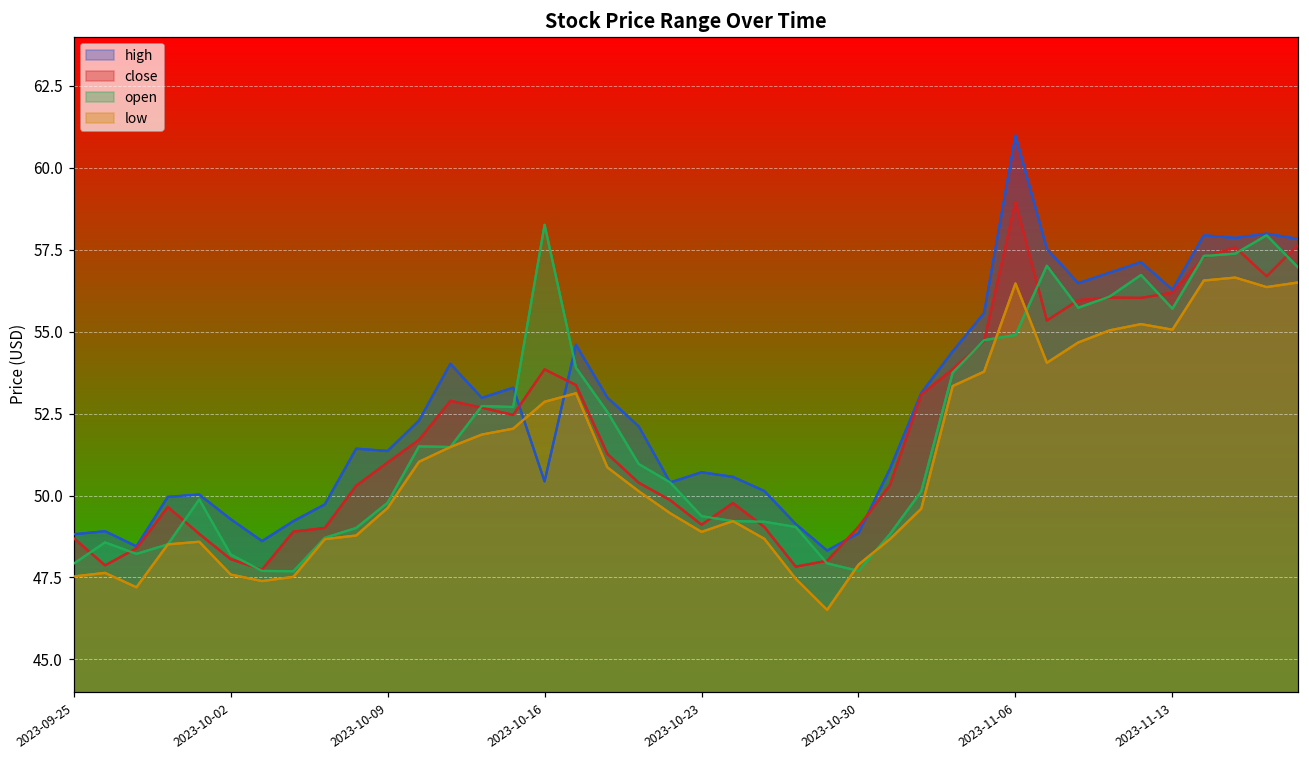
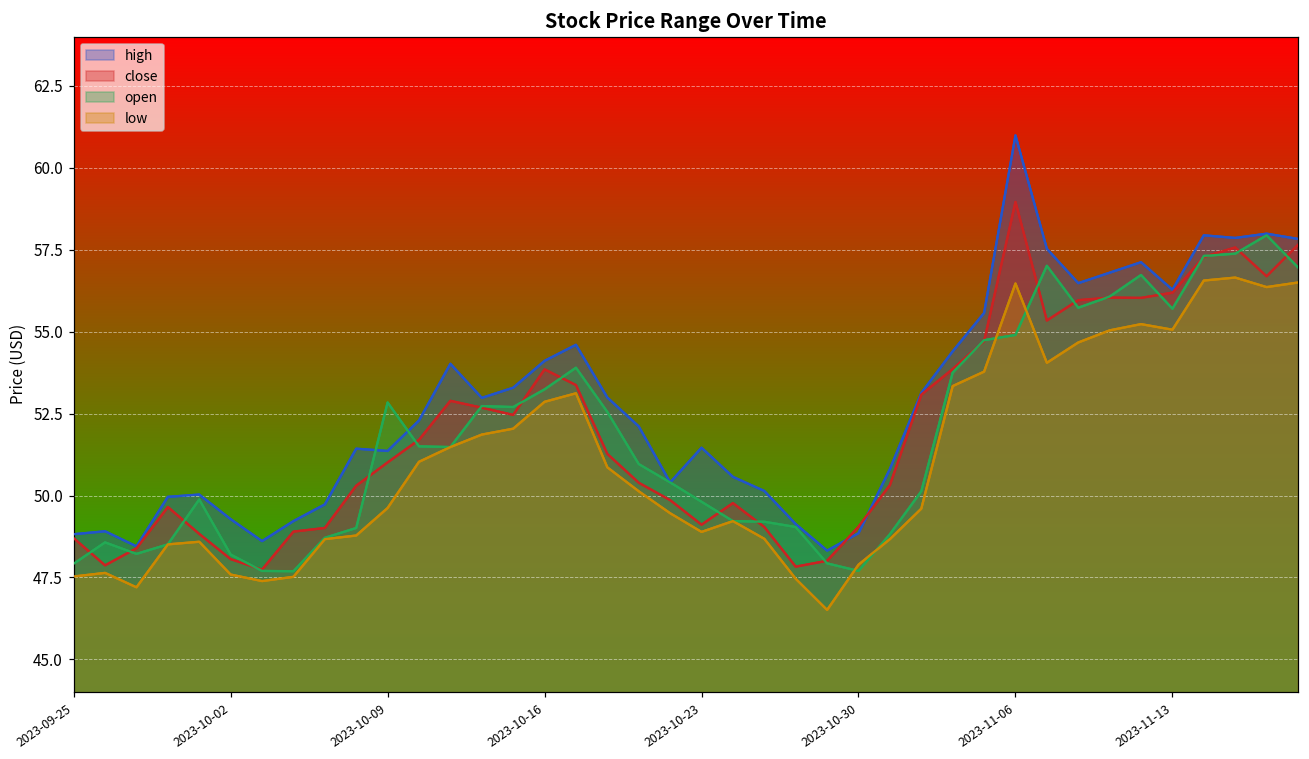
open, 2023-10-09: 49.8 -> 52.8
high, 2023-10-16: 50.4 -> 54.1
open, 2023-10-16: 58.3 -> 53.2
high, 2023-10-23: 50.7 -> 51.5
open, 2023-10-23: 49.4 -> 49.8
